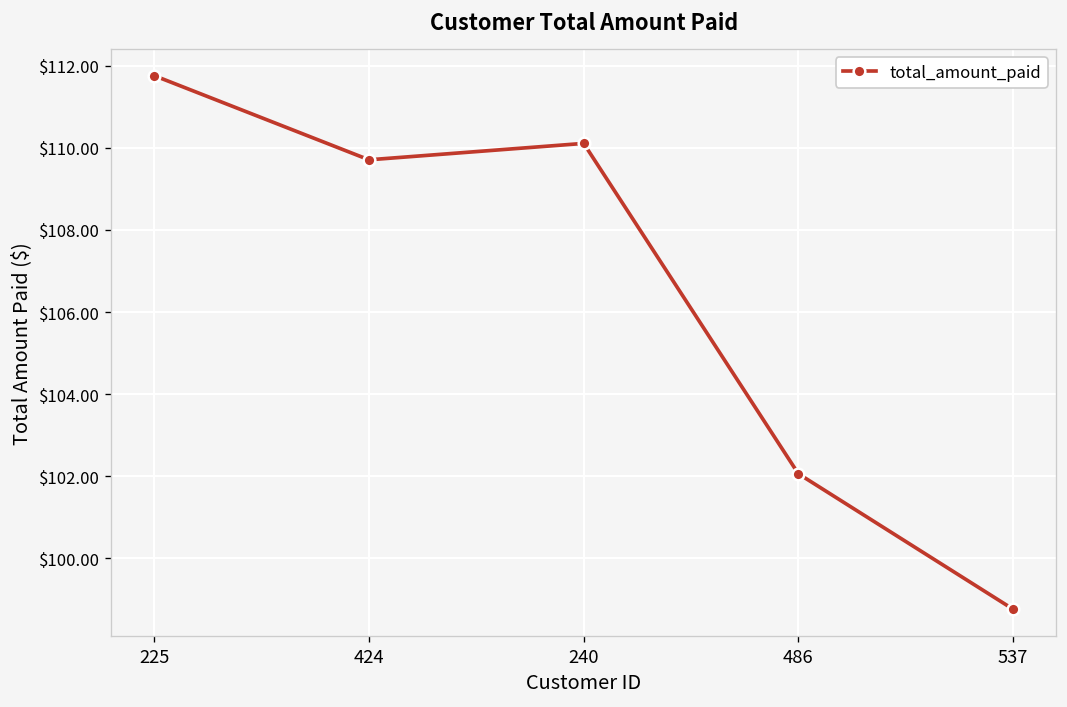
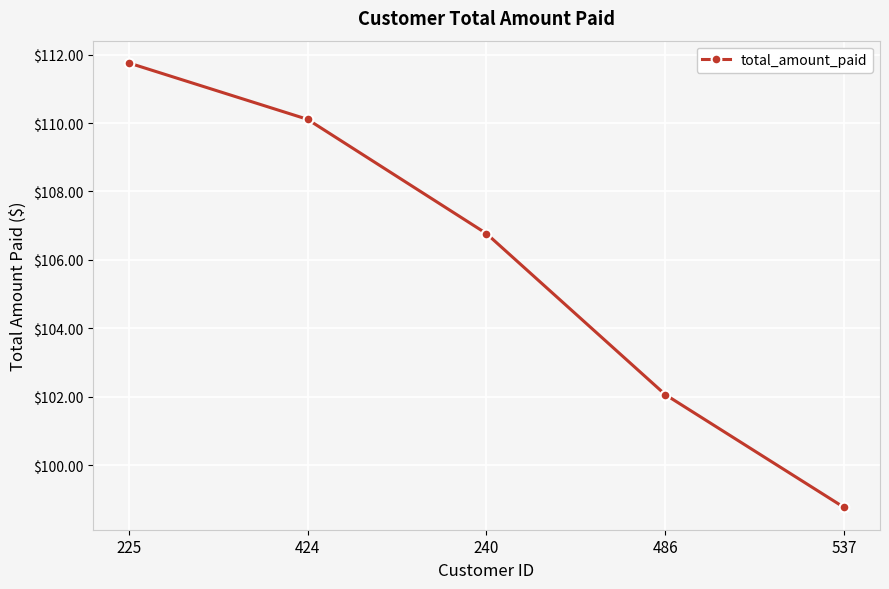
424: $109.7 -> $110.1
240: $110.1 -> $106.8
